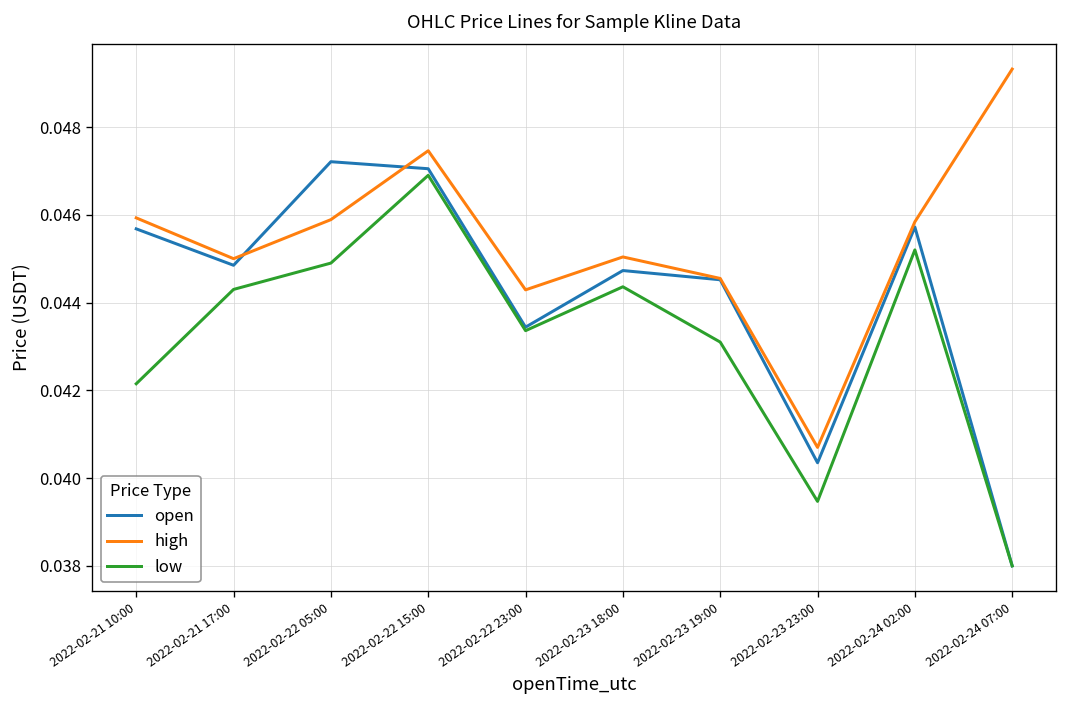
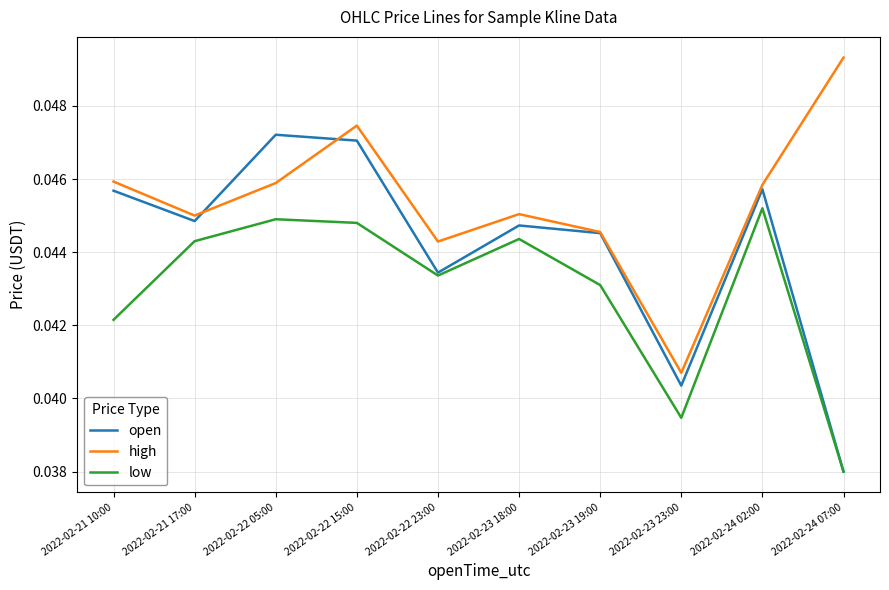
low, 2022-02-22 15:00: 0.0469 -> 0.0448
